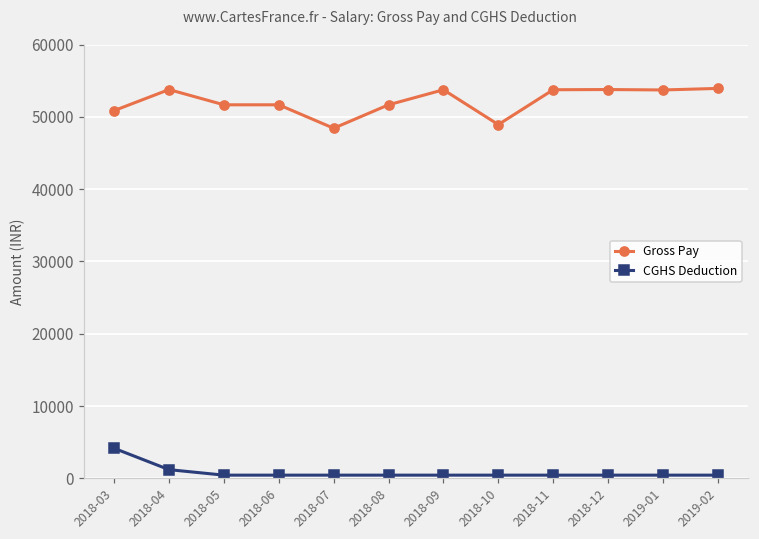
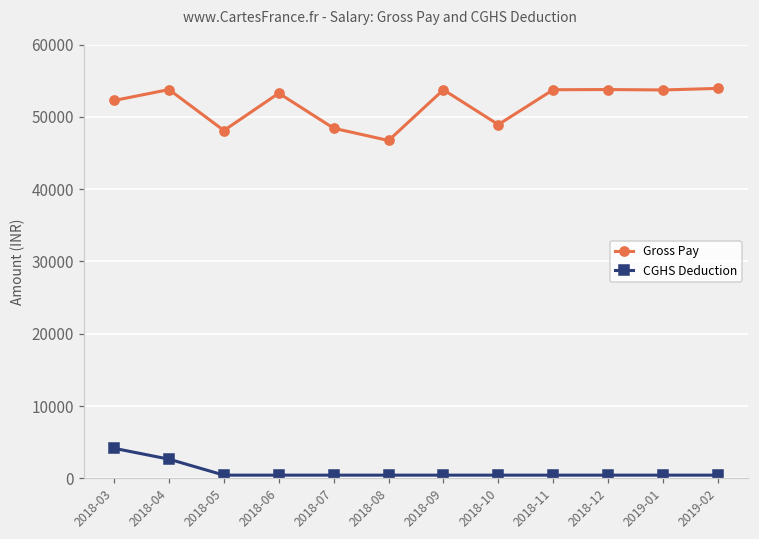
Gross Pay, 2018-03: 51000 -> 52000
CGHS Deduction, 2018-04: 1000 -> 3000
Gross Pay, 2018-05: 52000 -> 48000
Gross Pay, 2018-06: 52000 -> 53000
Gross Pay, 2018-08: 52000 -> 47000
